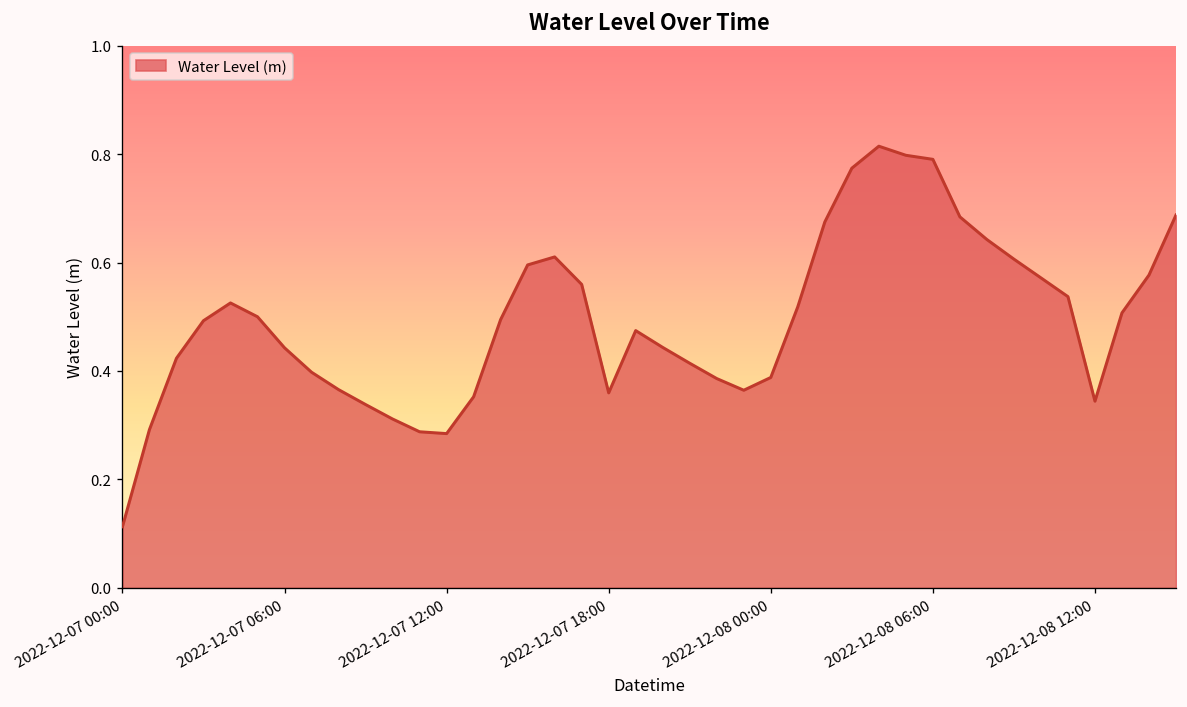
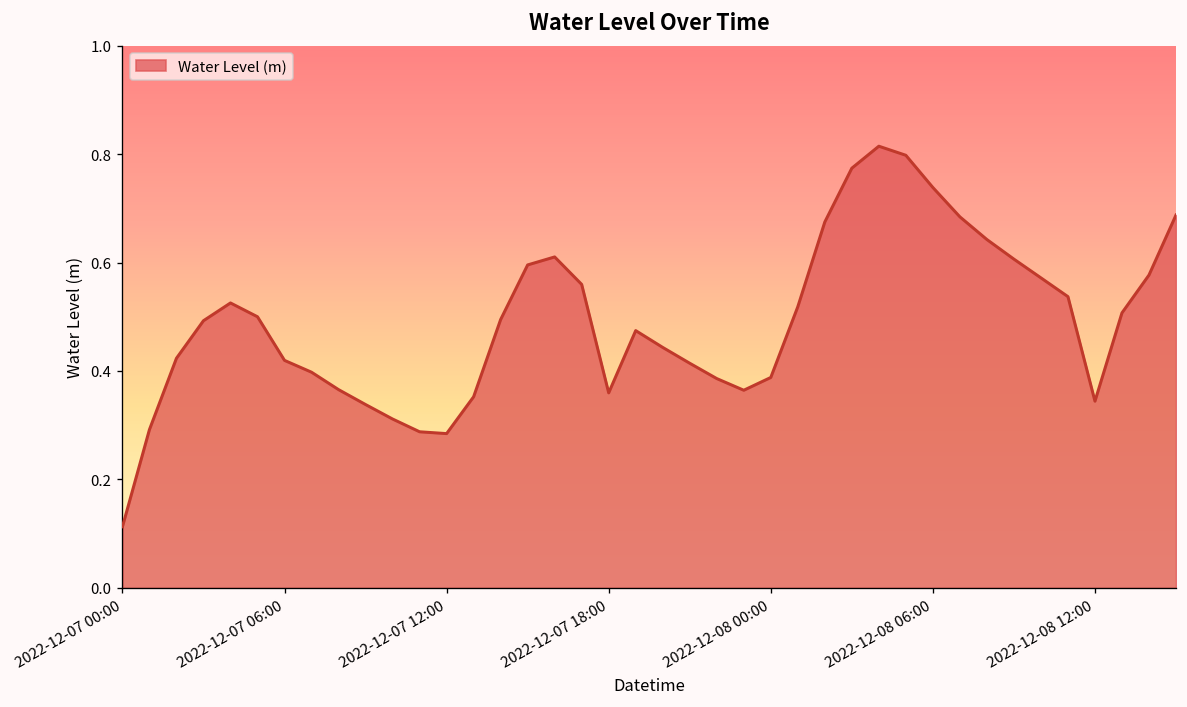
2022-12-07 06:00: 0.44 -> 0.42
2022-12-08 06:00: 0.79 -> 0.74
